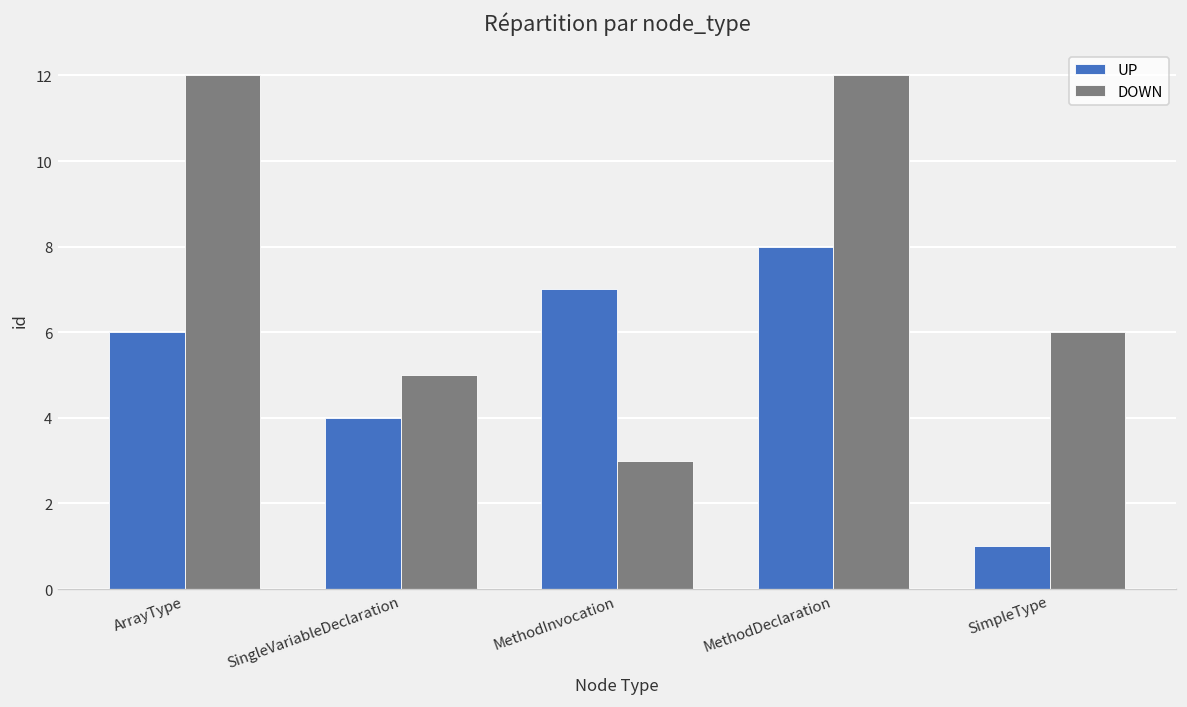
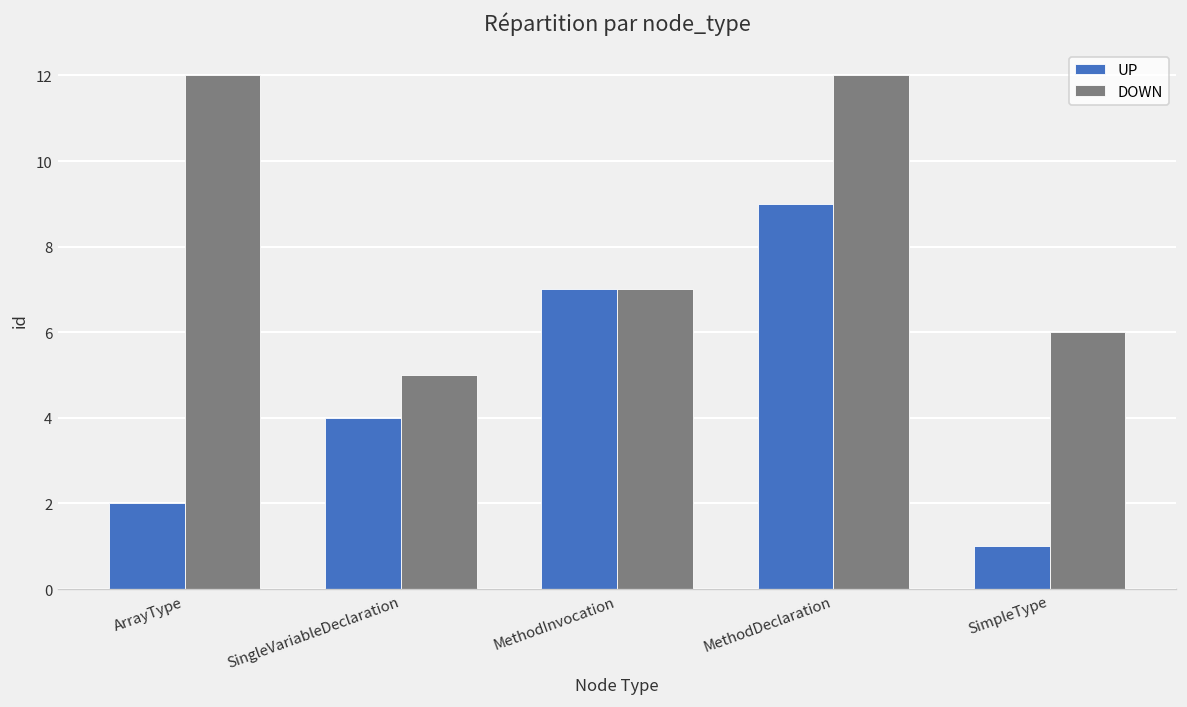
UP, ArrayType: 6 -> 2
DOWN, MethodInvocation: 3 -> 7
UP, MethodDeclaration: 8 -> 9
